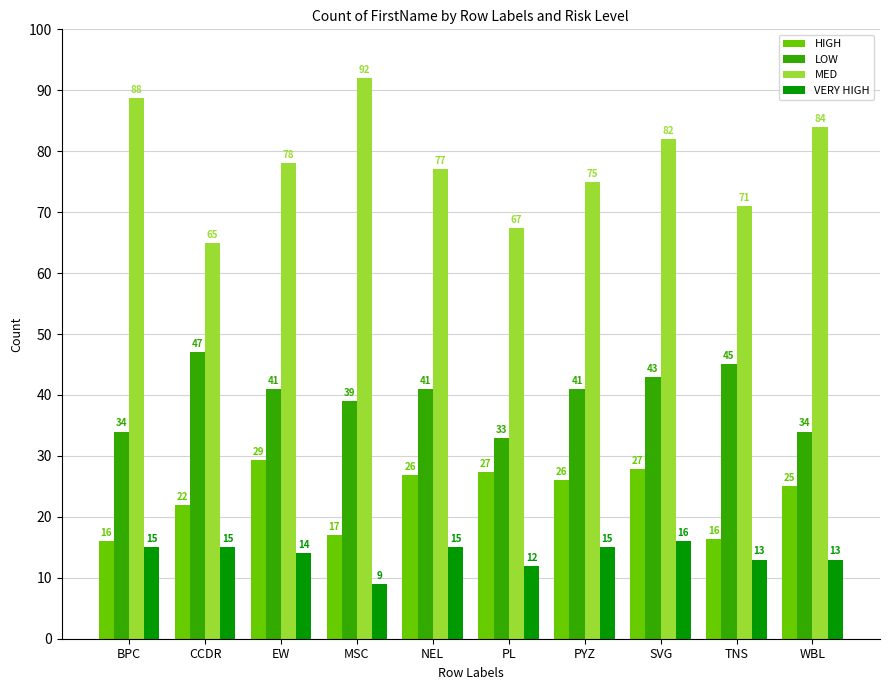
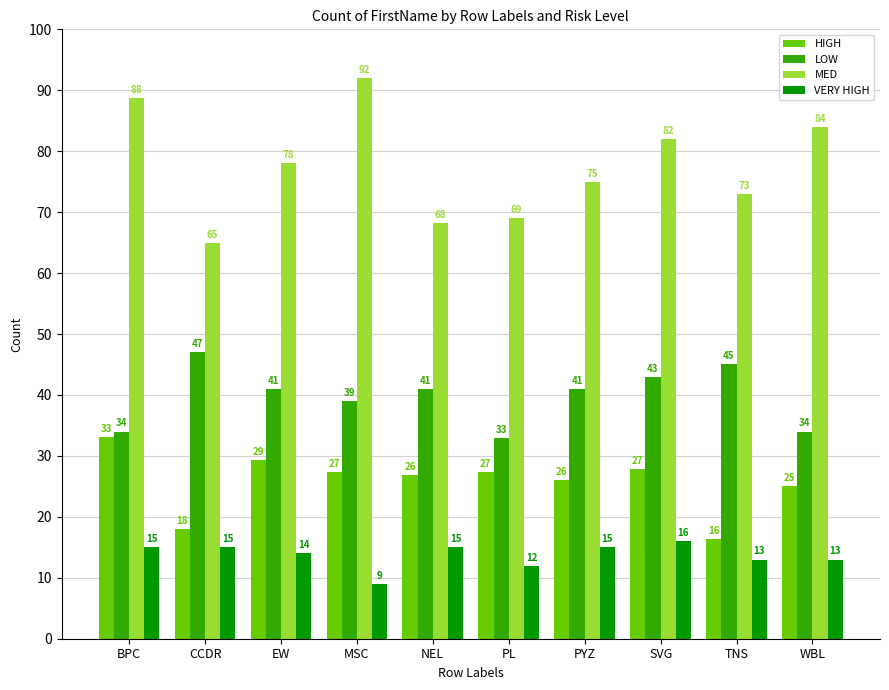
HIGH, BPC: 16 -> 33
HIGH, CCDR: 22 -> 18
HIGH, MSC: 17 -> 27
MED, NEL: 77 -> 68
MED, PL: 67 -> 69
MED, TNS: 71 -> 73
